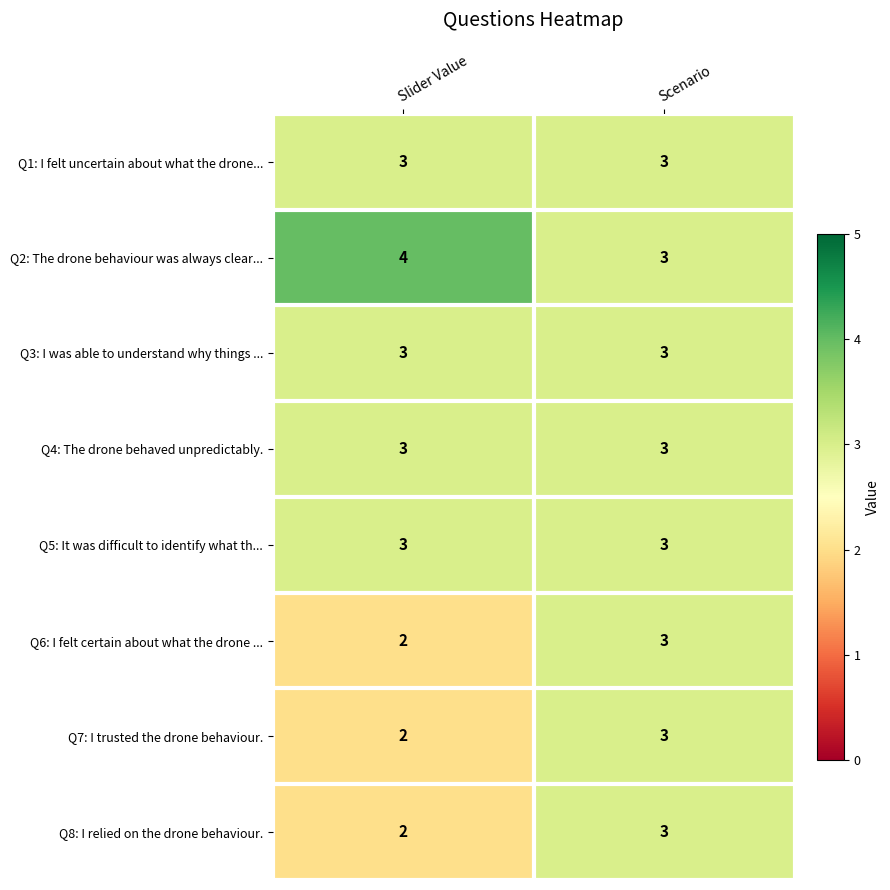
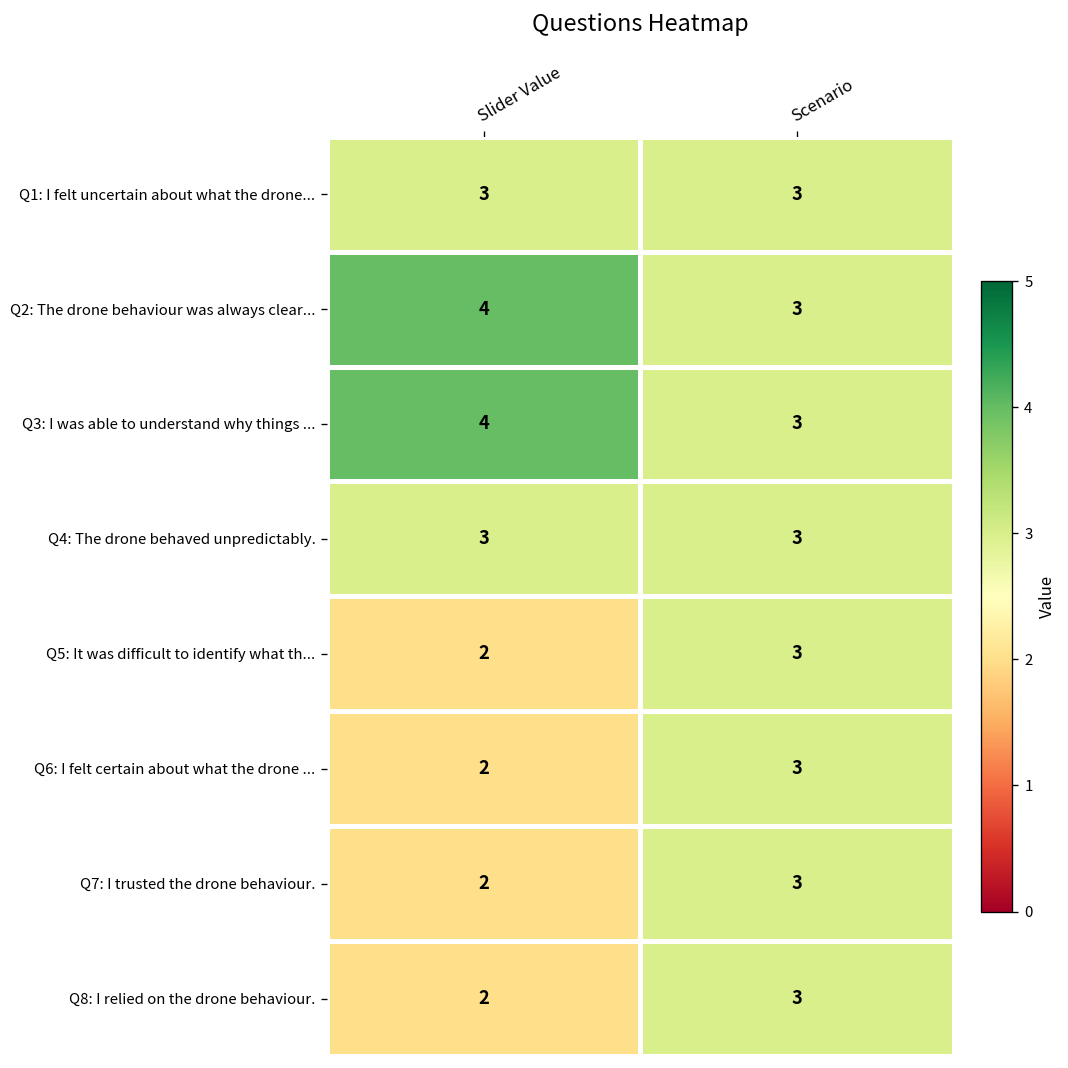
Q3: I was able to understand why things ..., Slider Value: 3 -> 4
Q5: It was difficult to identify what th..., Slider Value: 3 -> 2
